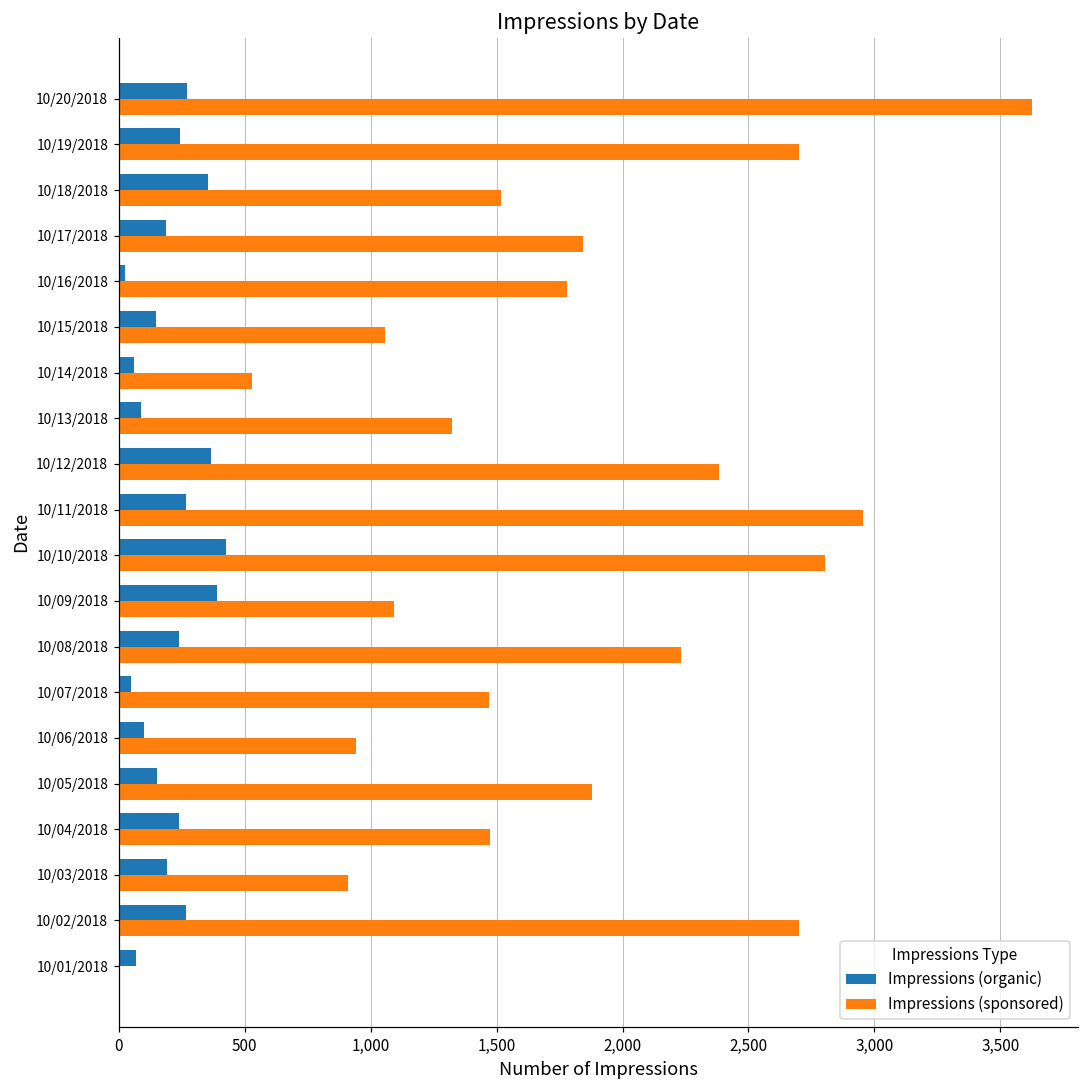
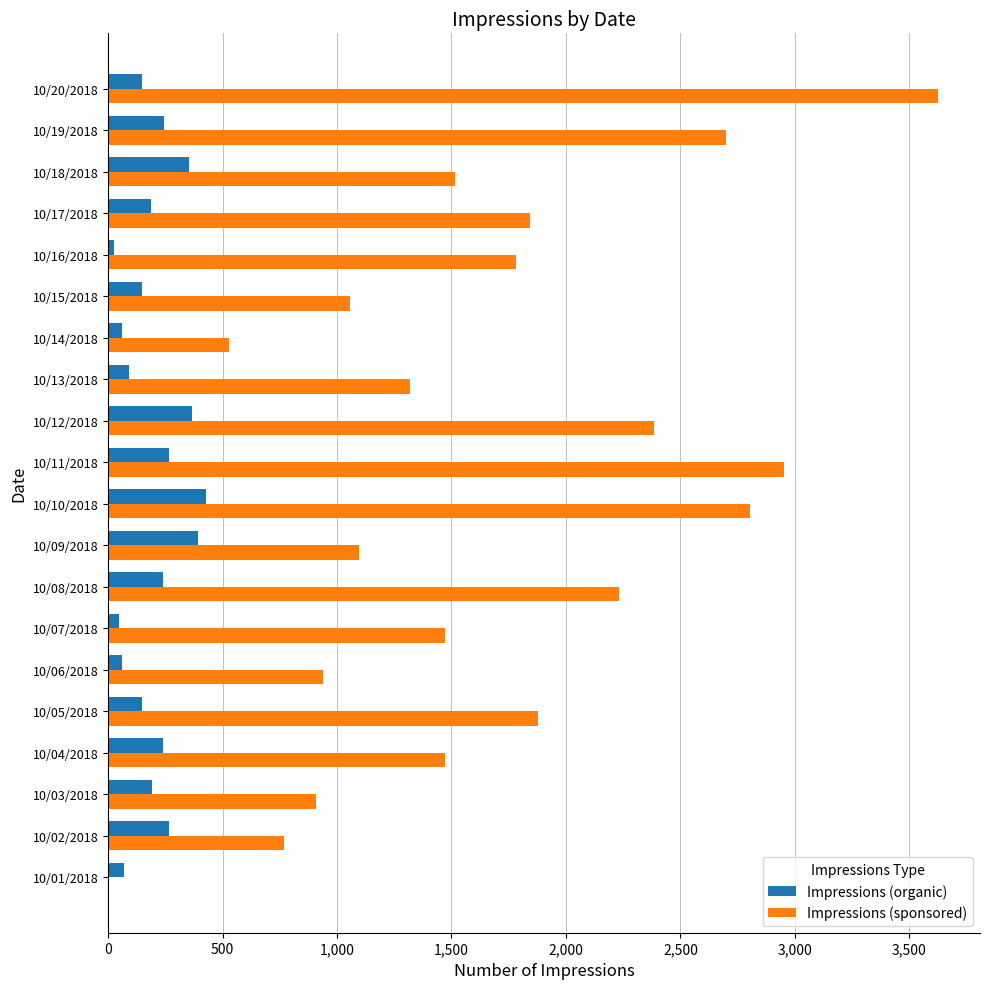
Impressions (organic), 10/20/2018: 270 -> 150
Impressions (organic), 10/06/2018: 100 -> 60
Impressions (sponsored), 10/02/2018: 2,700 -> 770
